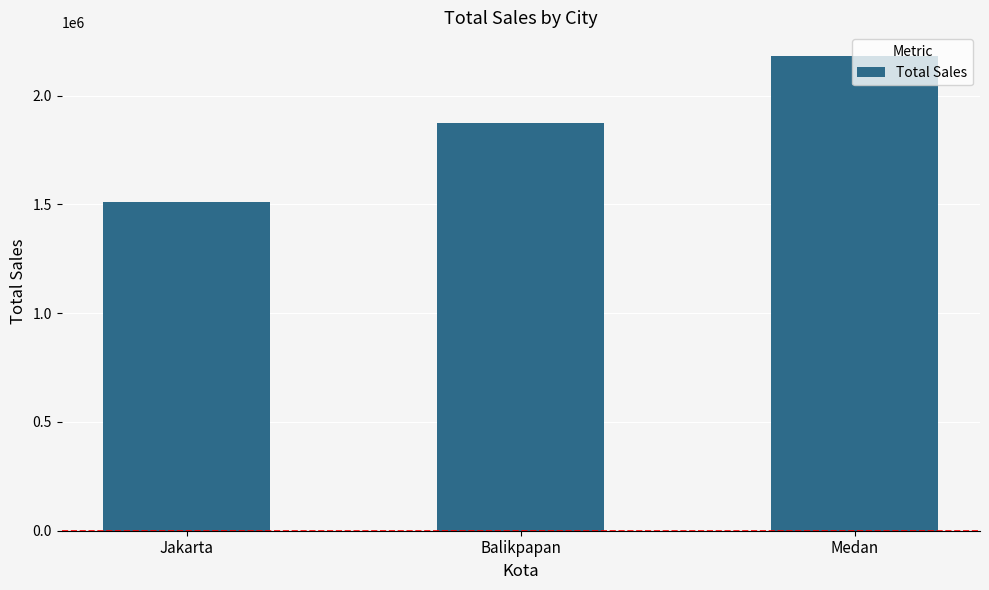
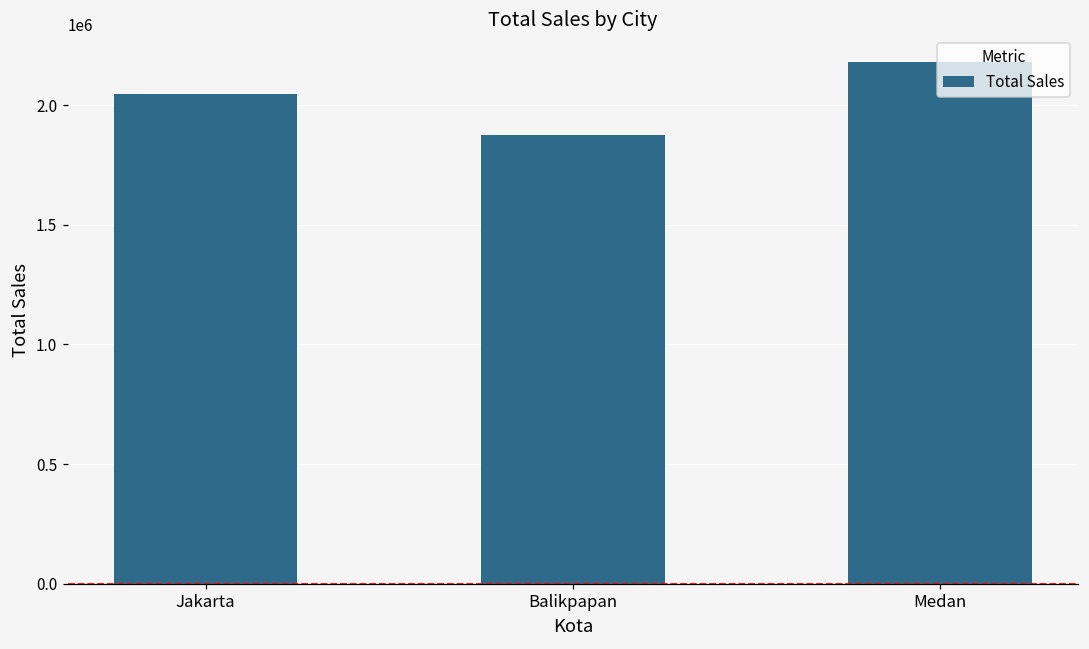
Jakarta: 1510000 -> 2040000
